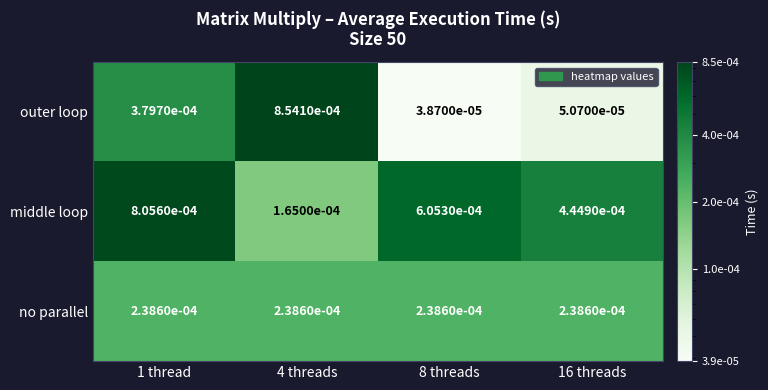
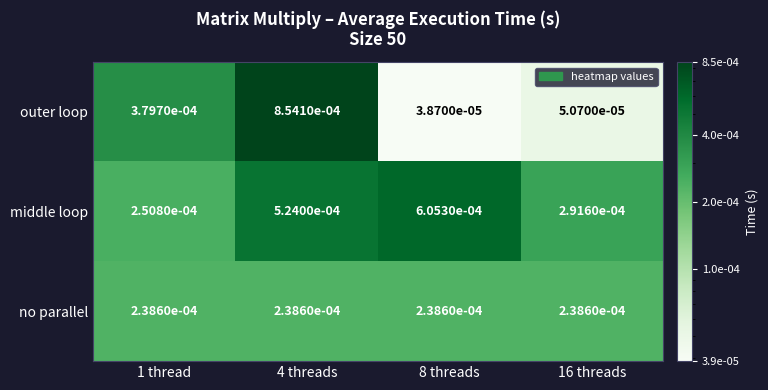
middle loop, 1 thread: 8.0560e-04 -> 2.5080e-04
middle loop, 4 threads: 1.6500e-04 -> 5.2400e-04
middle loop, 16 threads: 4.4490e-04 -> 2.9160e-04
